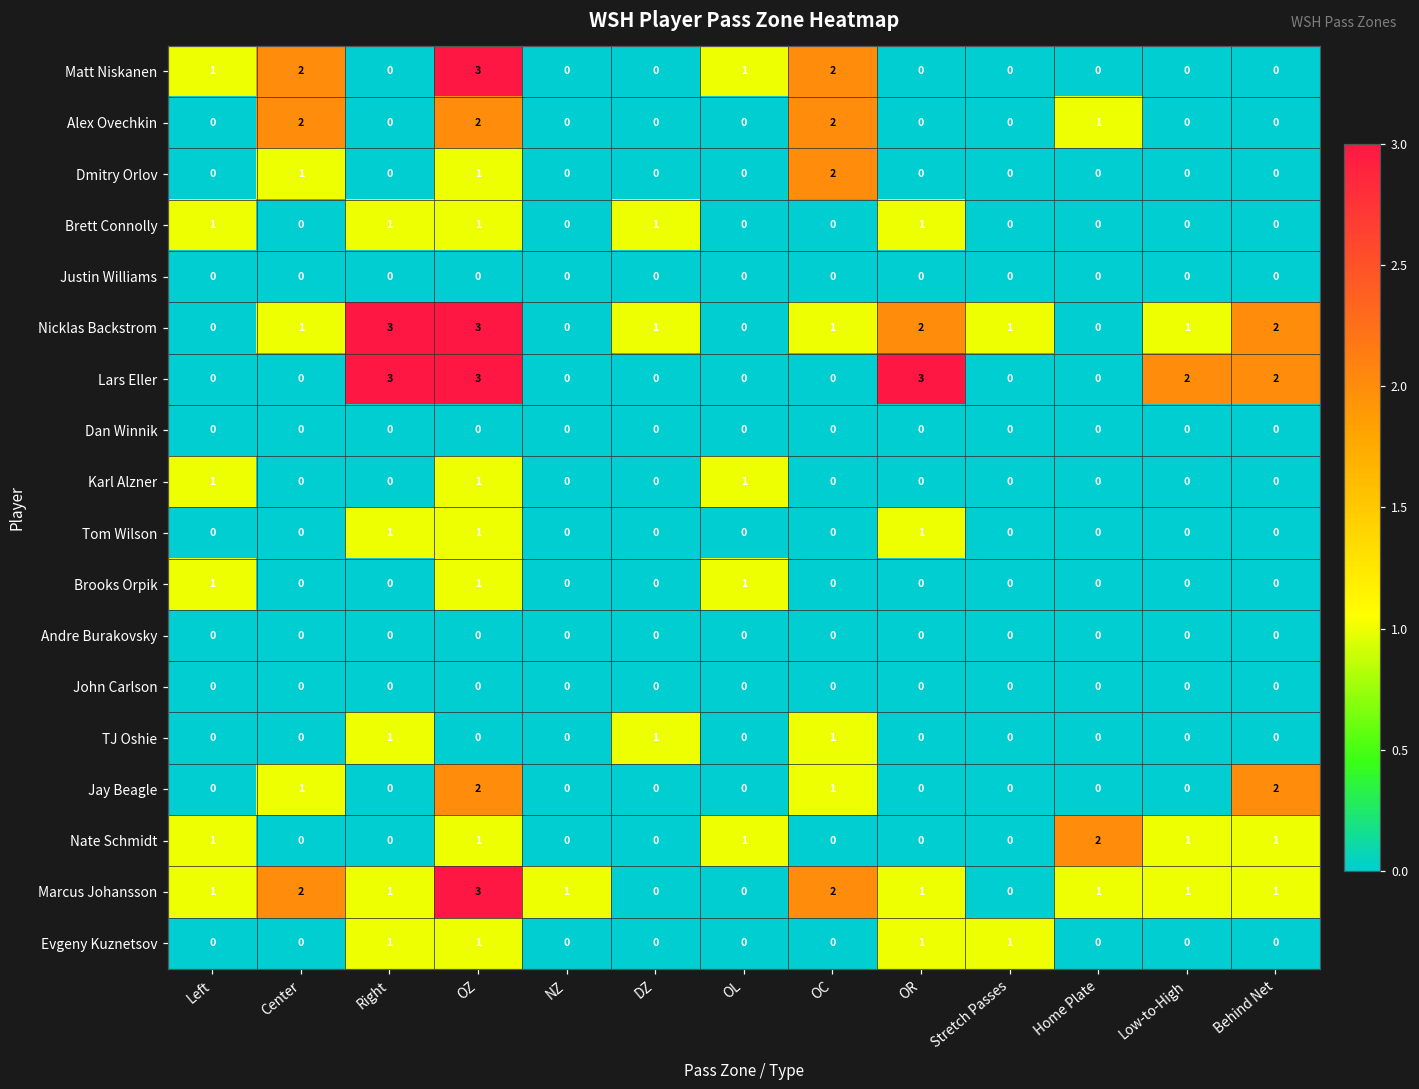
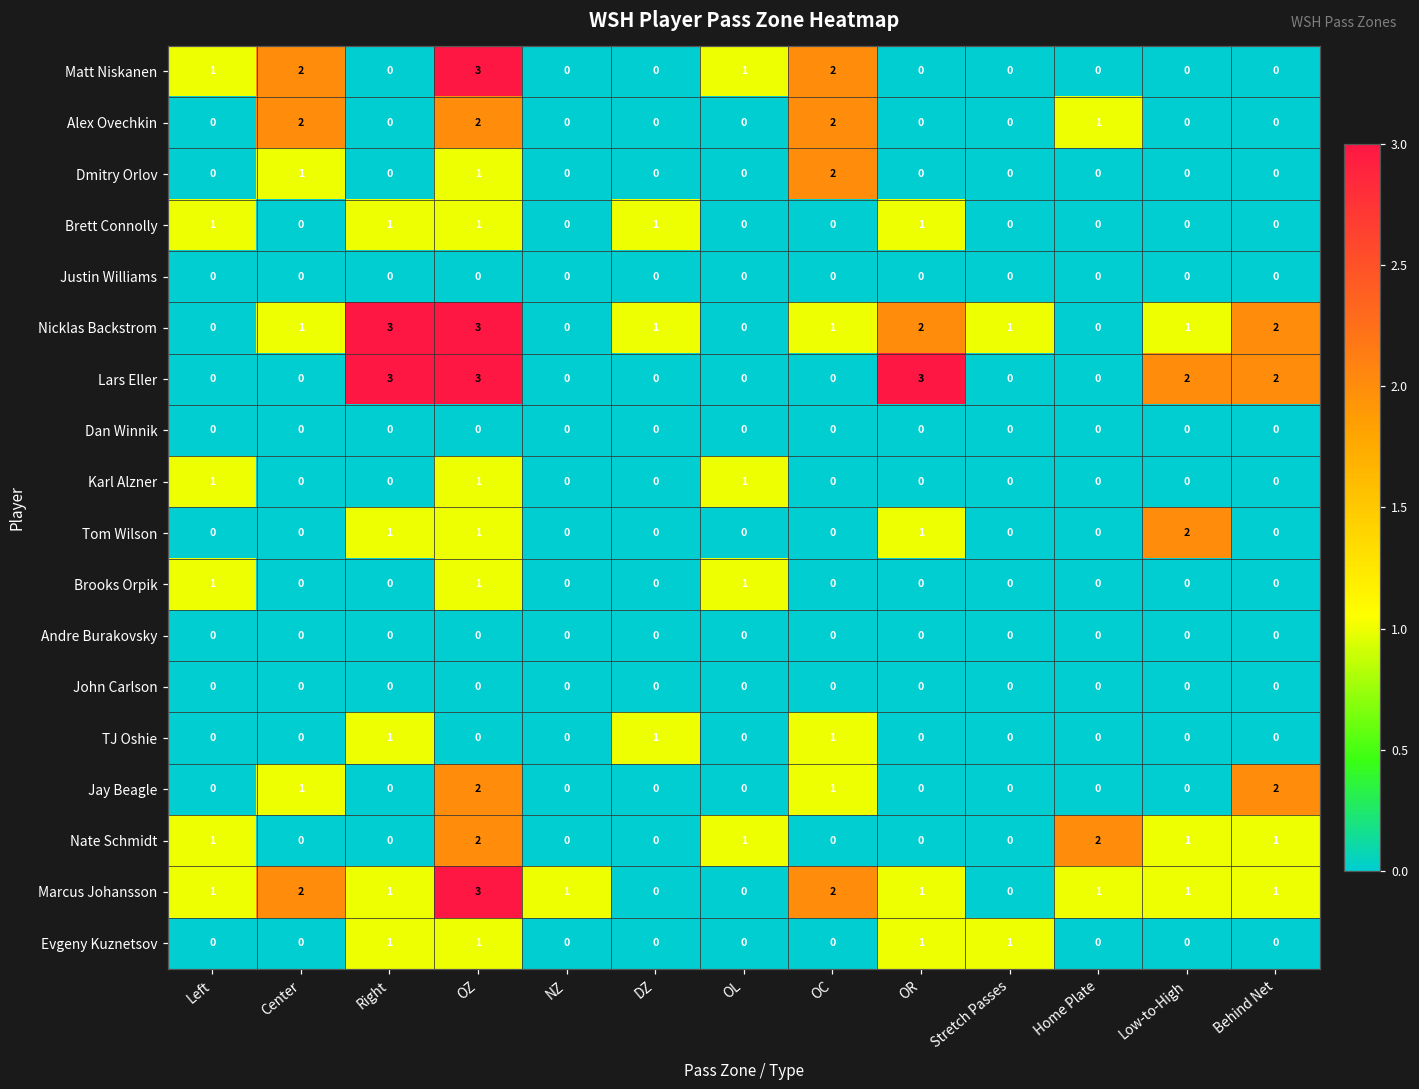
Tom Wilson, Low-to-High: 0 -> 2
Nate Schmidt, OZ: 1 -> 2
